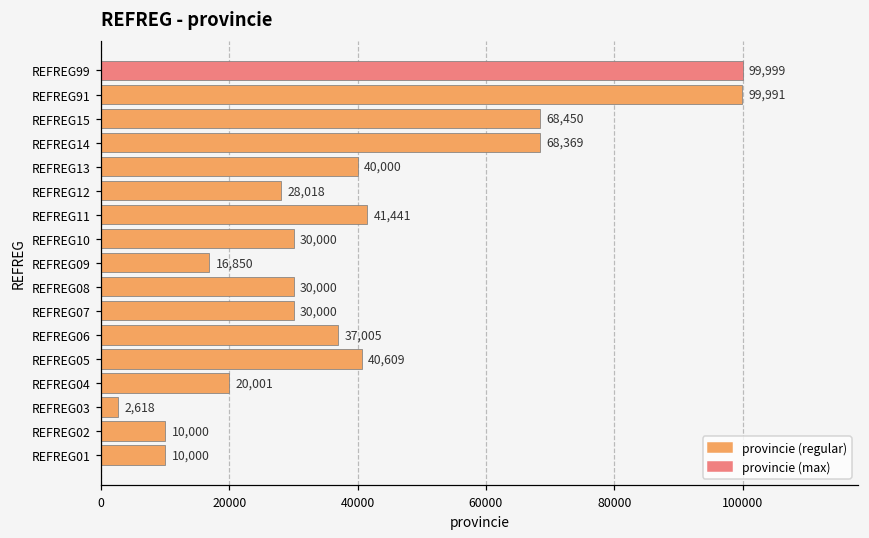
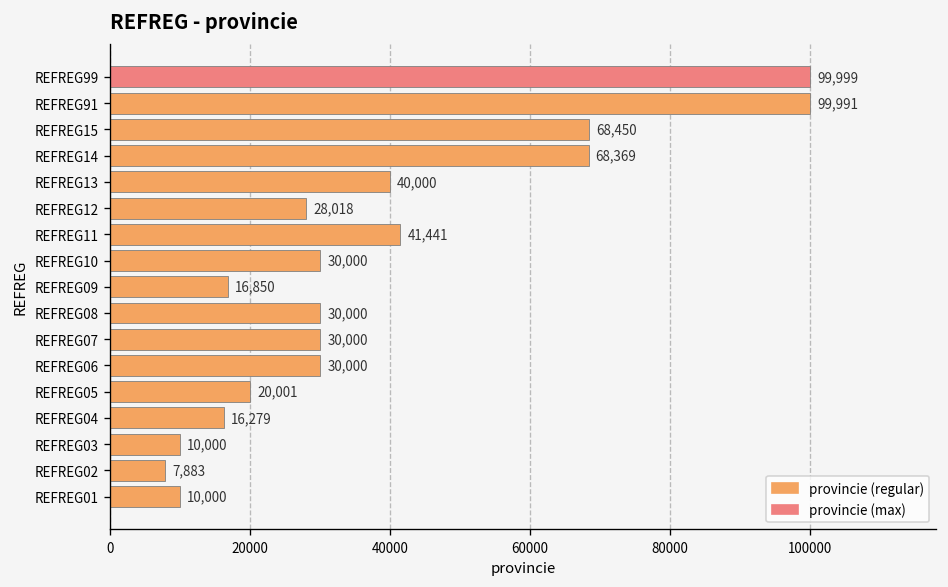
REFREG06: 37,005 -> 30,000
REFREG05: 40,609 -> 20,001
REFREG04: 20,001 -> 16,279
REFREG03: 2,618 -> 10,000
REFREG02: 10,000 -> 7,883
